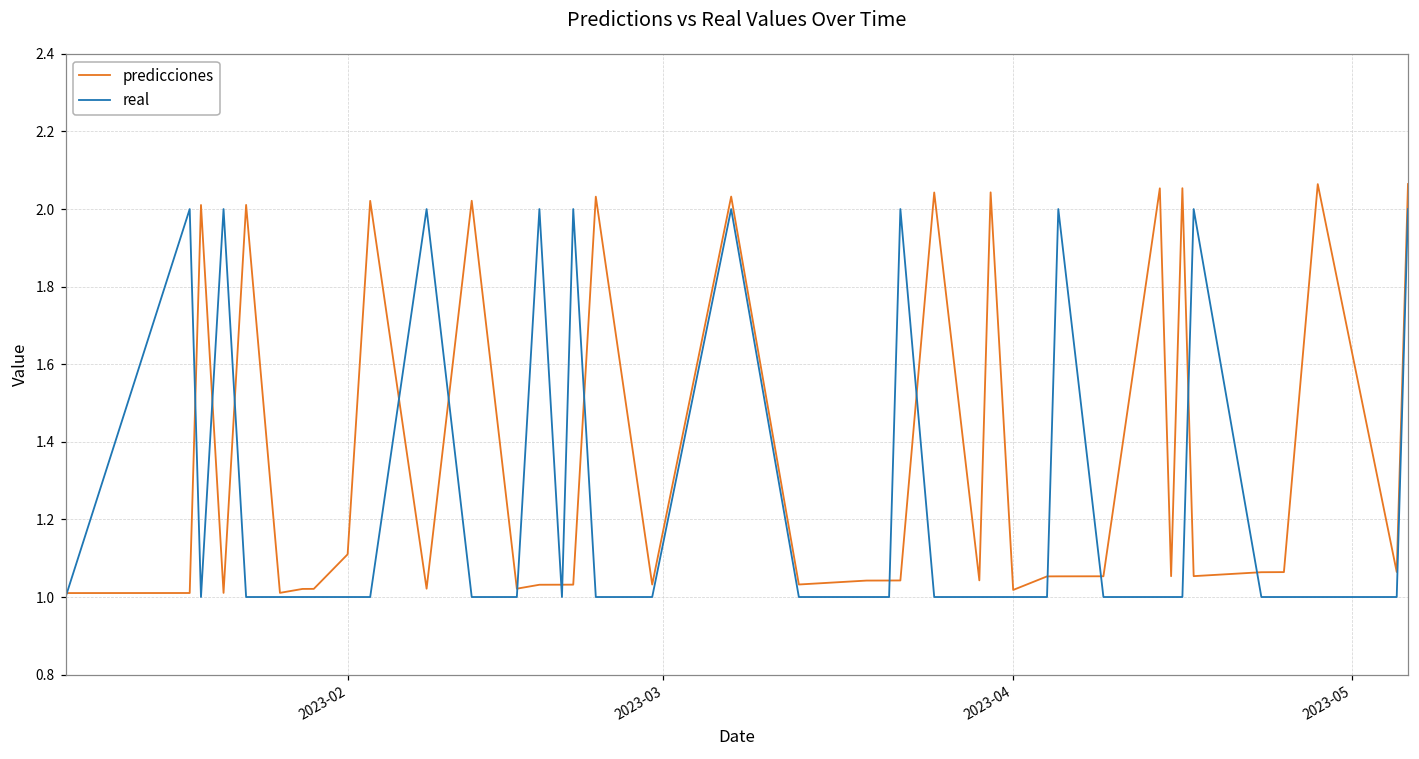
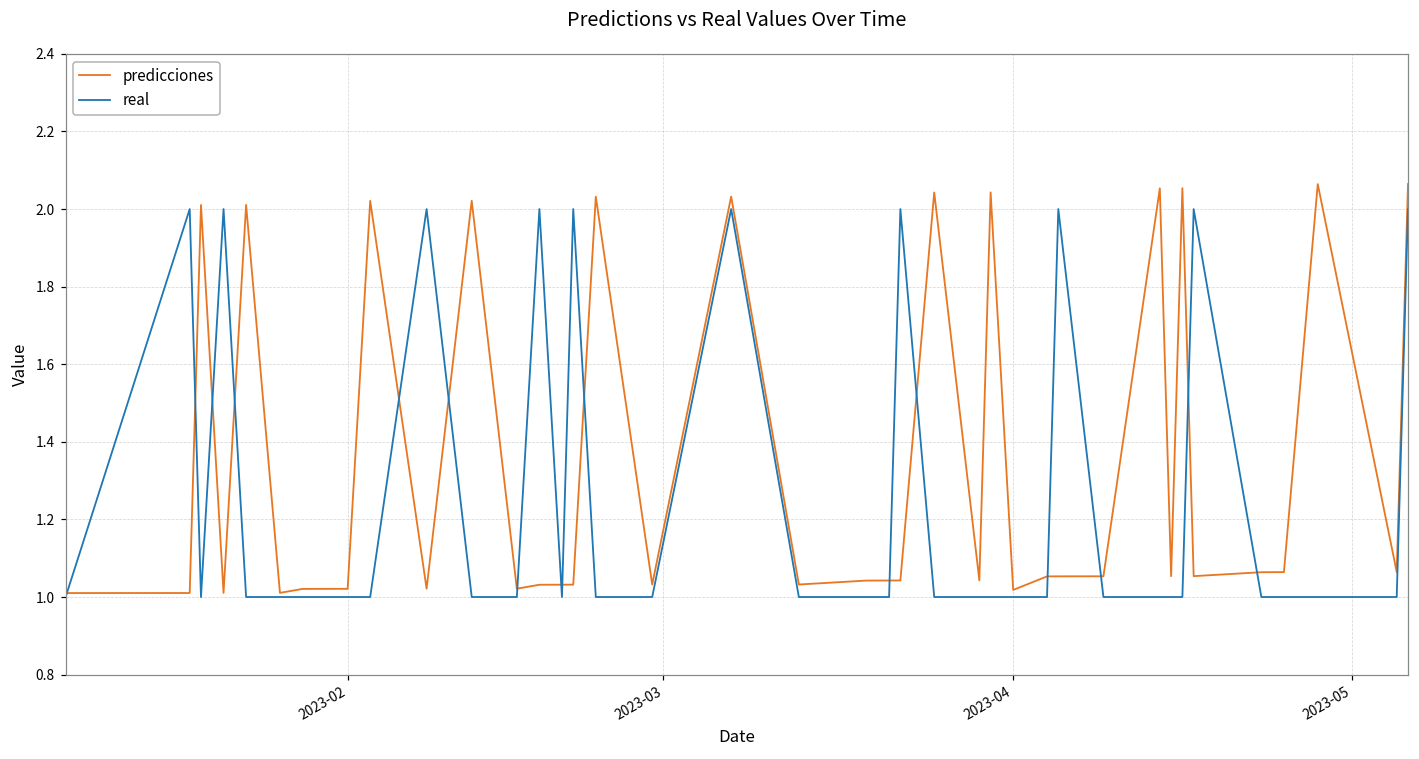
predicciones, 2023-02: 1.11 -> 1.02
